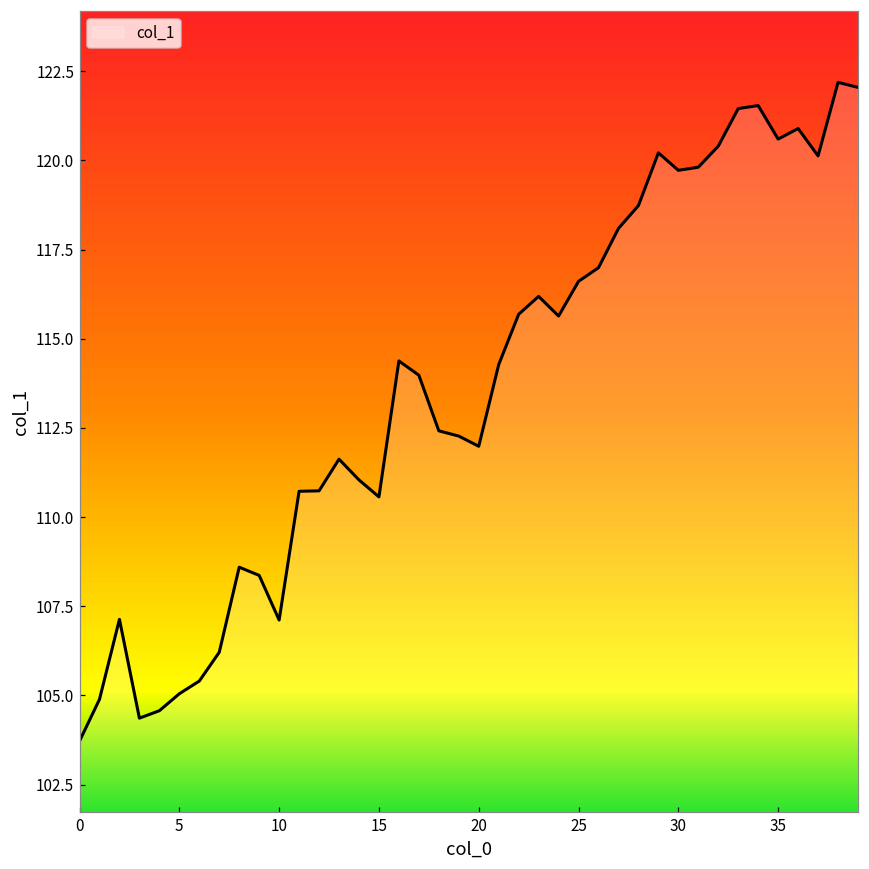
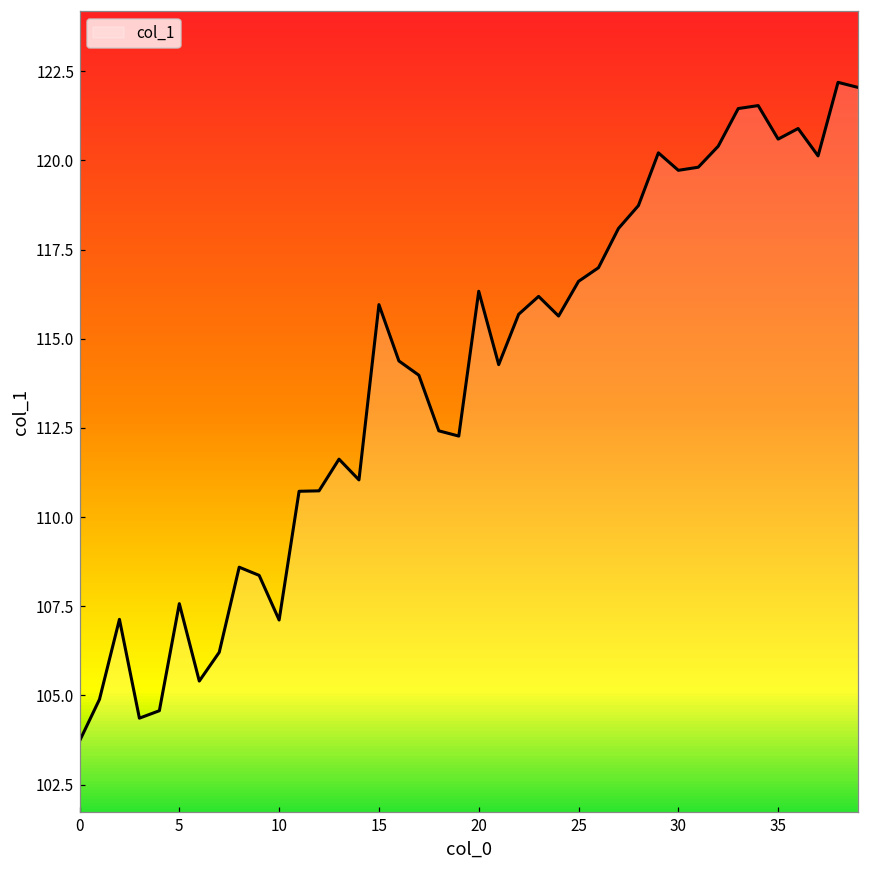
5: 105.0 -> 107.6
15: 110.6 -> 116.0
20: 112.0 -> 116.3
